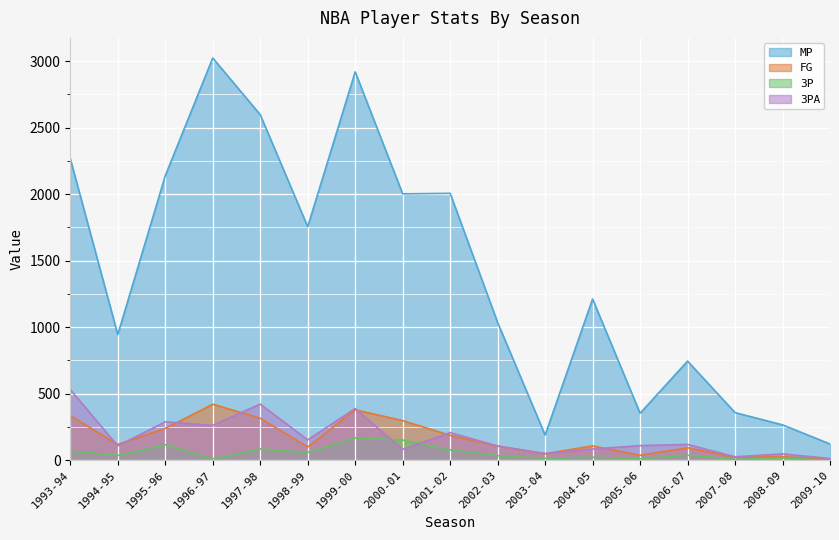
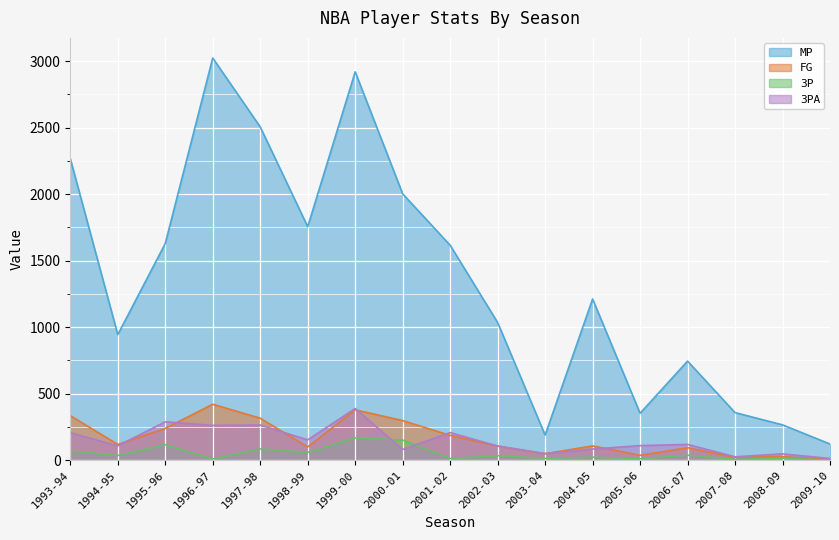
3PA, 1993-94: 530 -> 210
MP, 1995-96: 2140 -> 1630
MP, 1997-98: 2600 -> 2510
3PA, 1997-98: 420 -> 270
MP, 2001-02: 2010 -> 1620
3P, 2001-02: 80 -> 10
